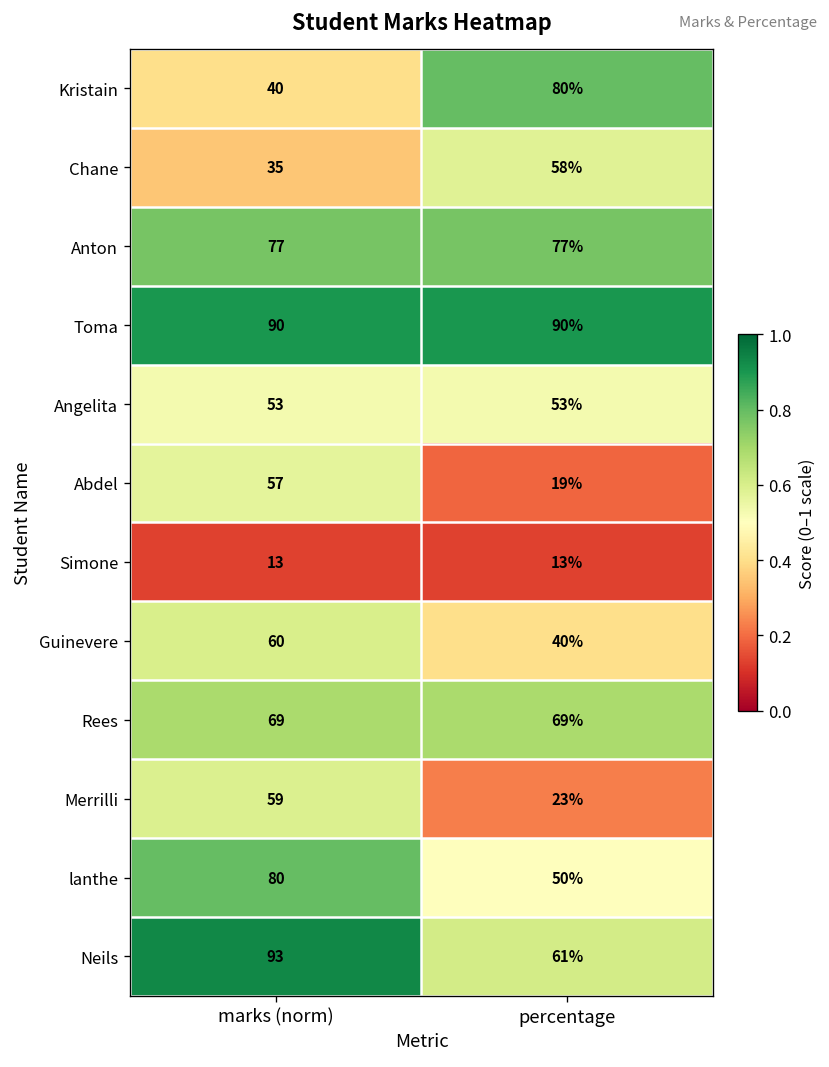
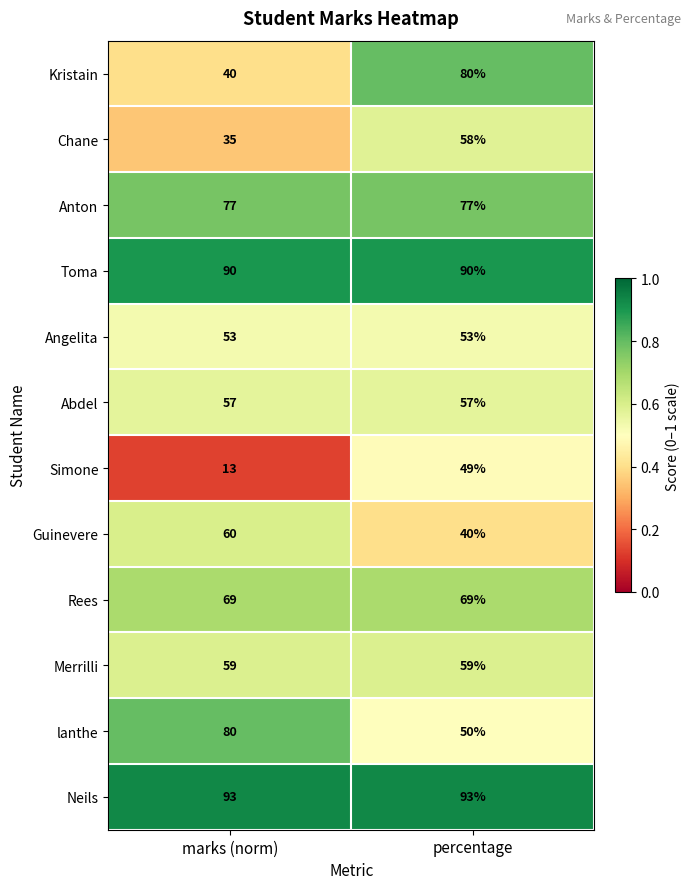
Abdel, percentage: 19% -> 57%
Simone, percentage: 13% -> 49%
Merrilli, percentage: 23% -> 59%
Neils, percentage: 61% -> 93%
